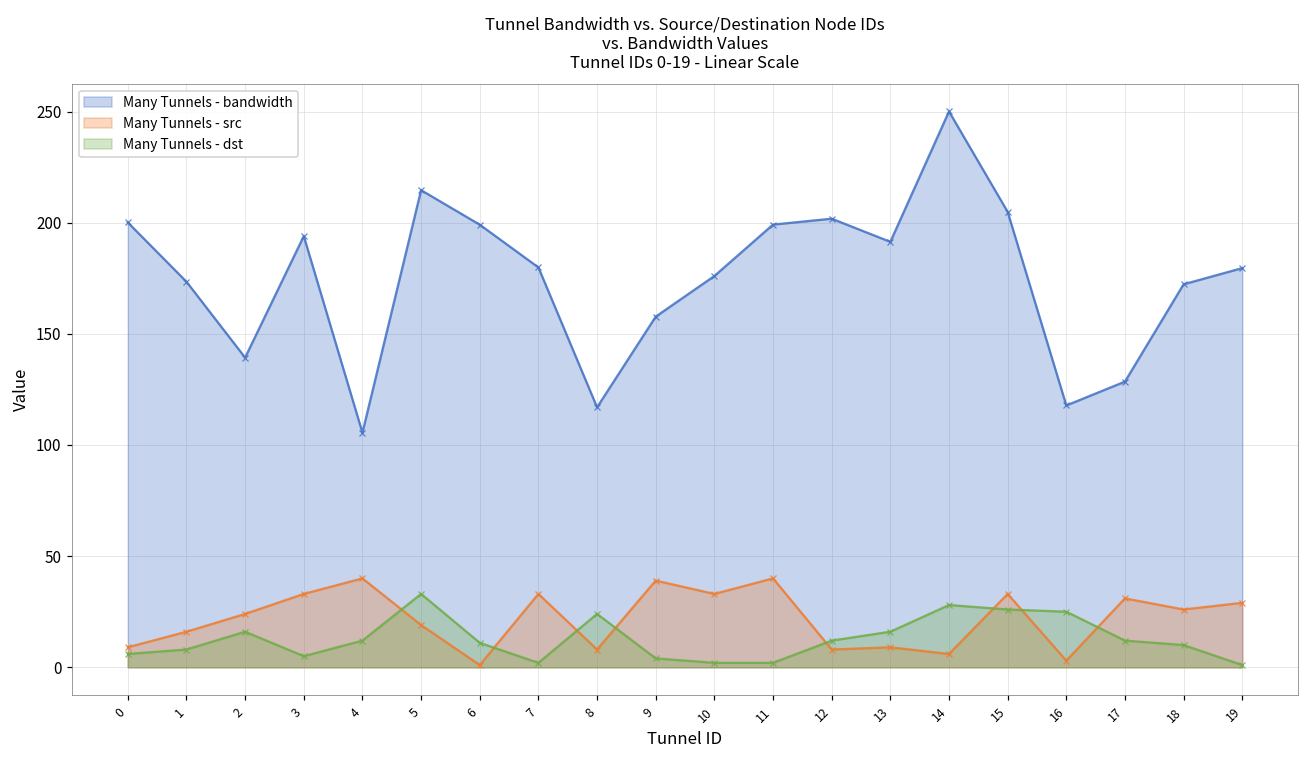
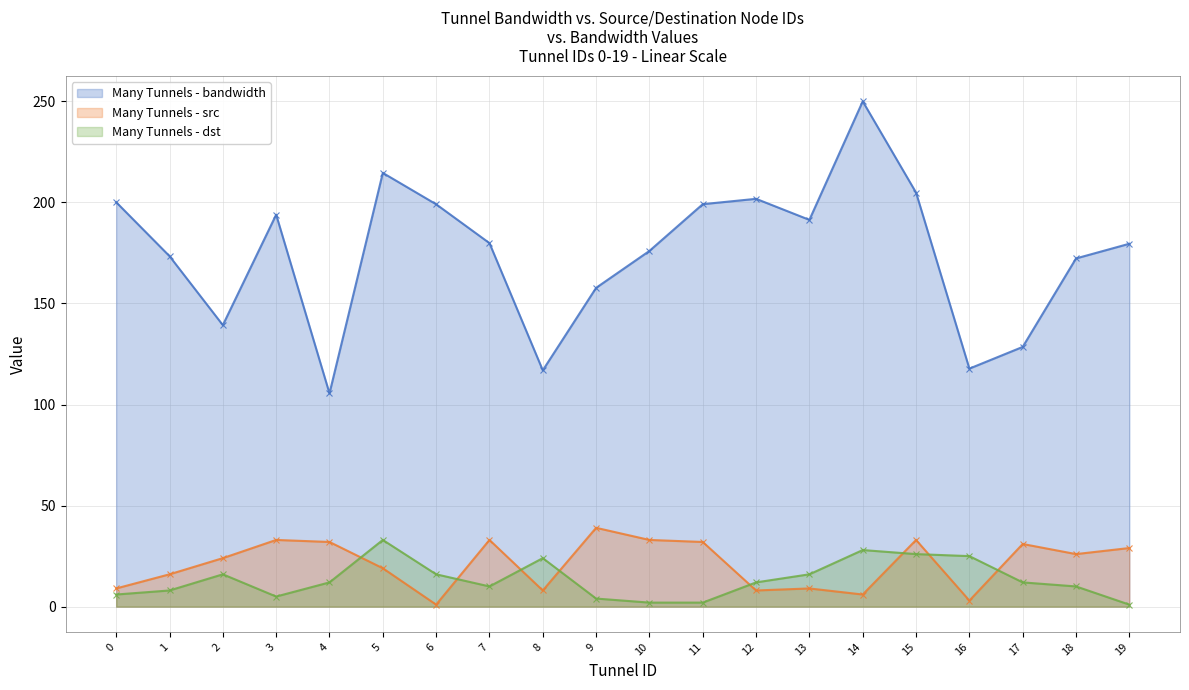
Many Tunnels - src, 4: 40 -> 32
Many Tunnels - dst, 6: 11 -> 16
Many Tunnels - dst, 7: 2 -> 10
Many Tunnels - src, 11: 40 -> 32
